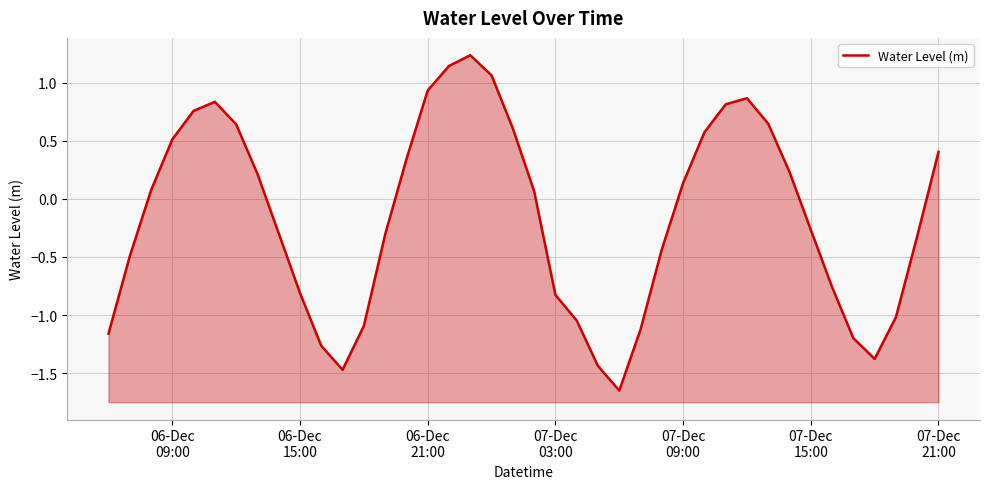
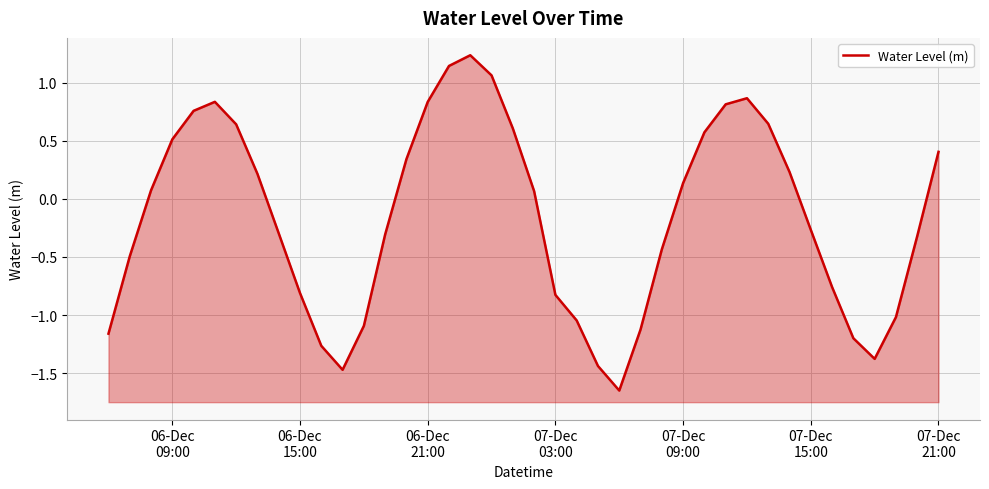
06-Dec 21:00: 0.93 -> 0.83
